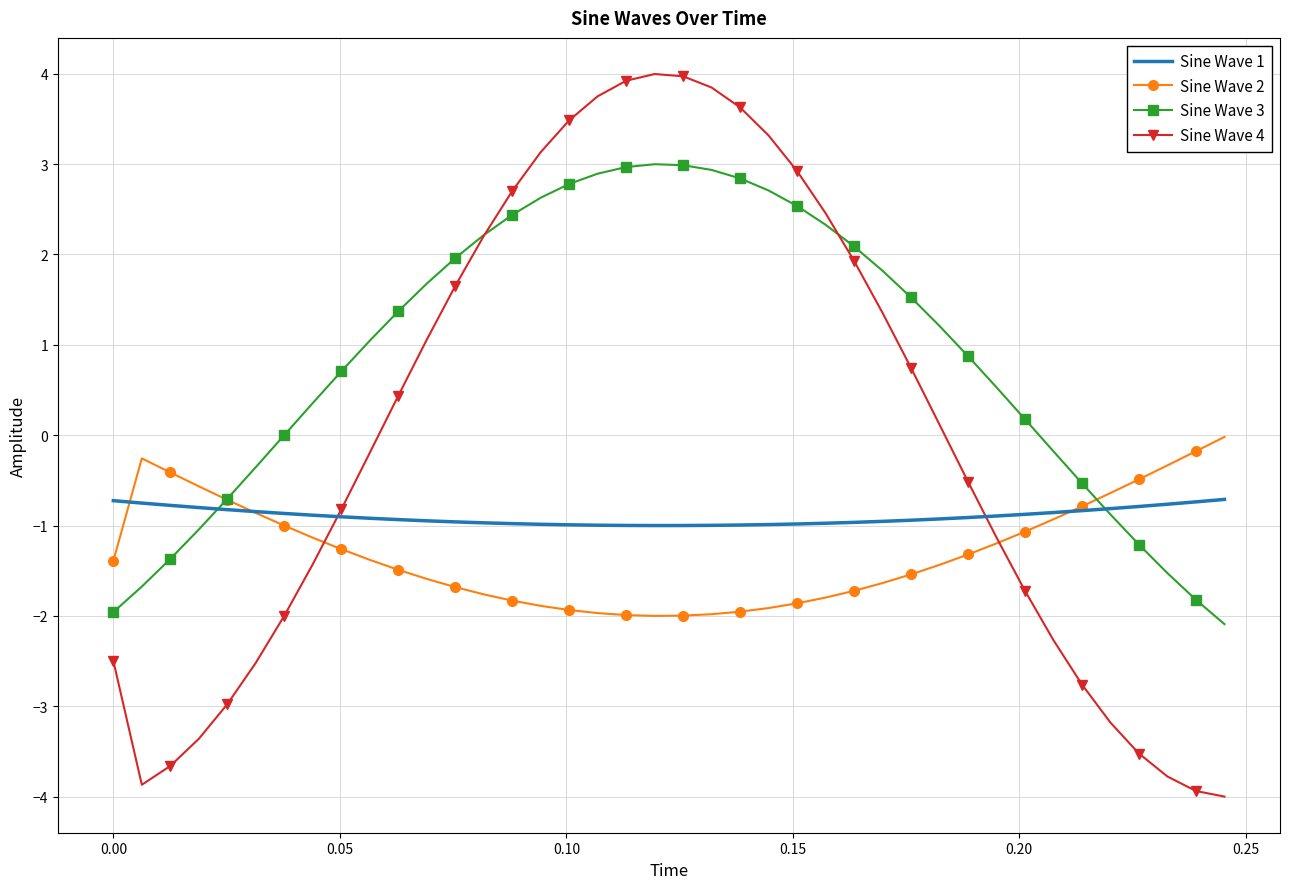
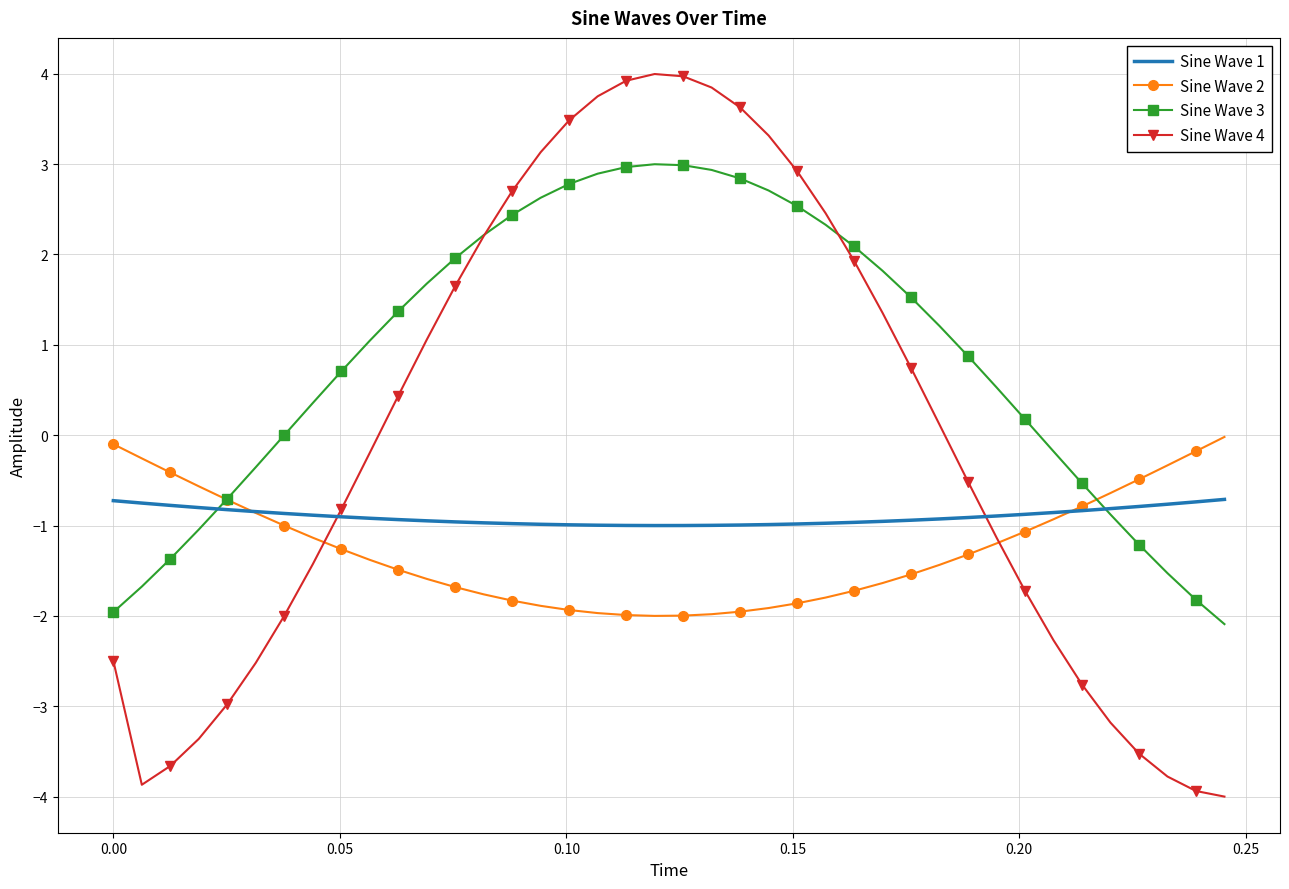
Sine Wave 2, 0.00: -1.4 -> -0.1
